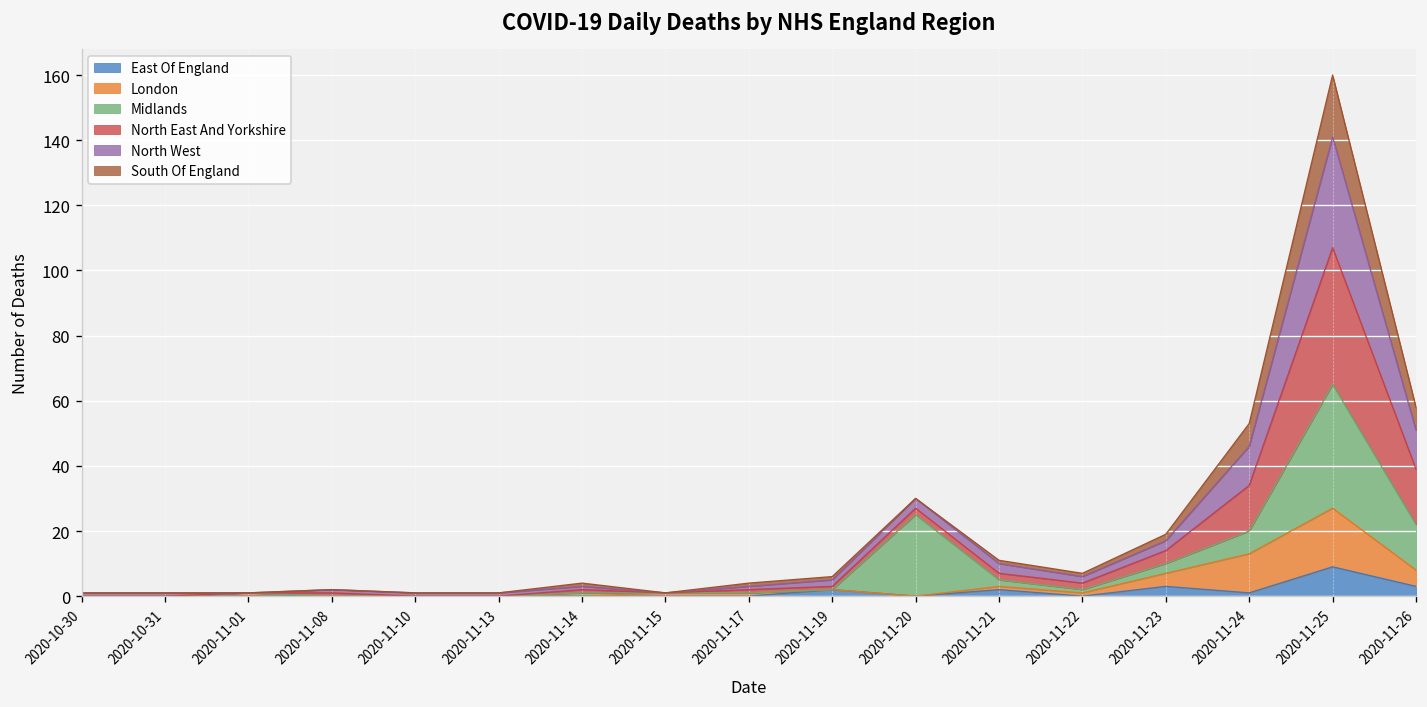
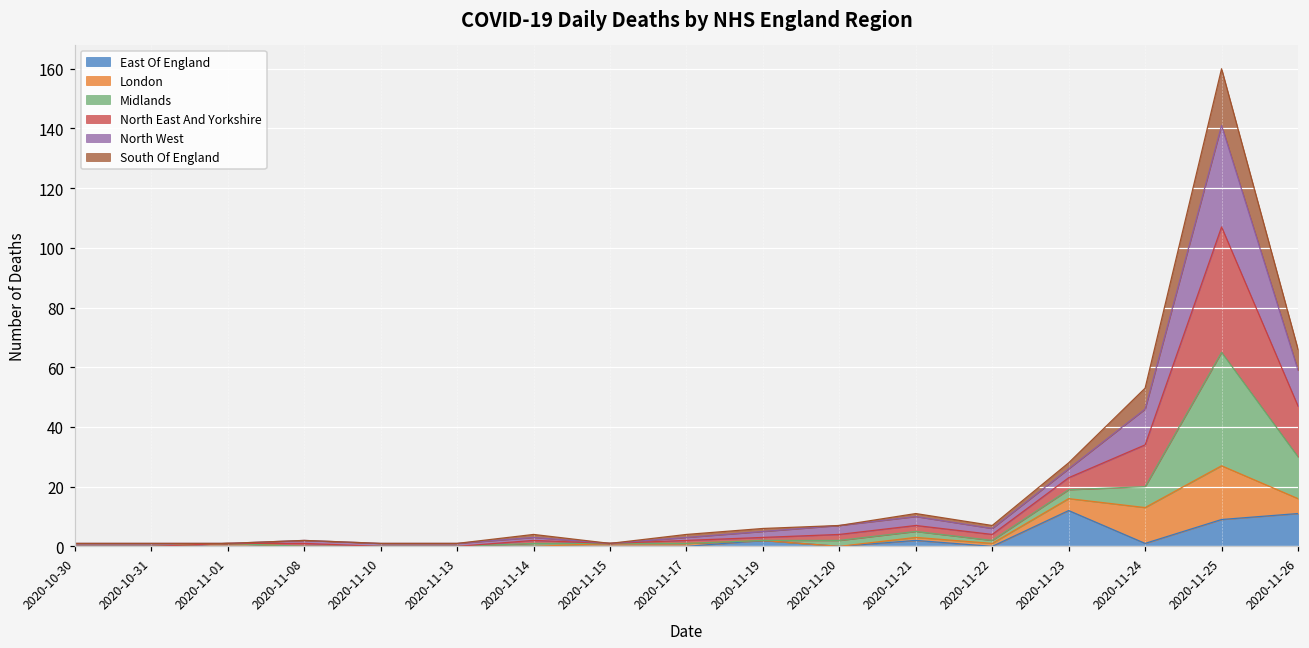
Midlands, 2020-11-20: 25 -> 2
East Of England, 2020-11-23: 3 -> 12
East Of England, 2020-11-26: 3 -> 11
